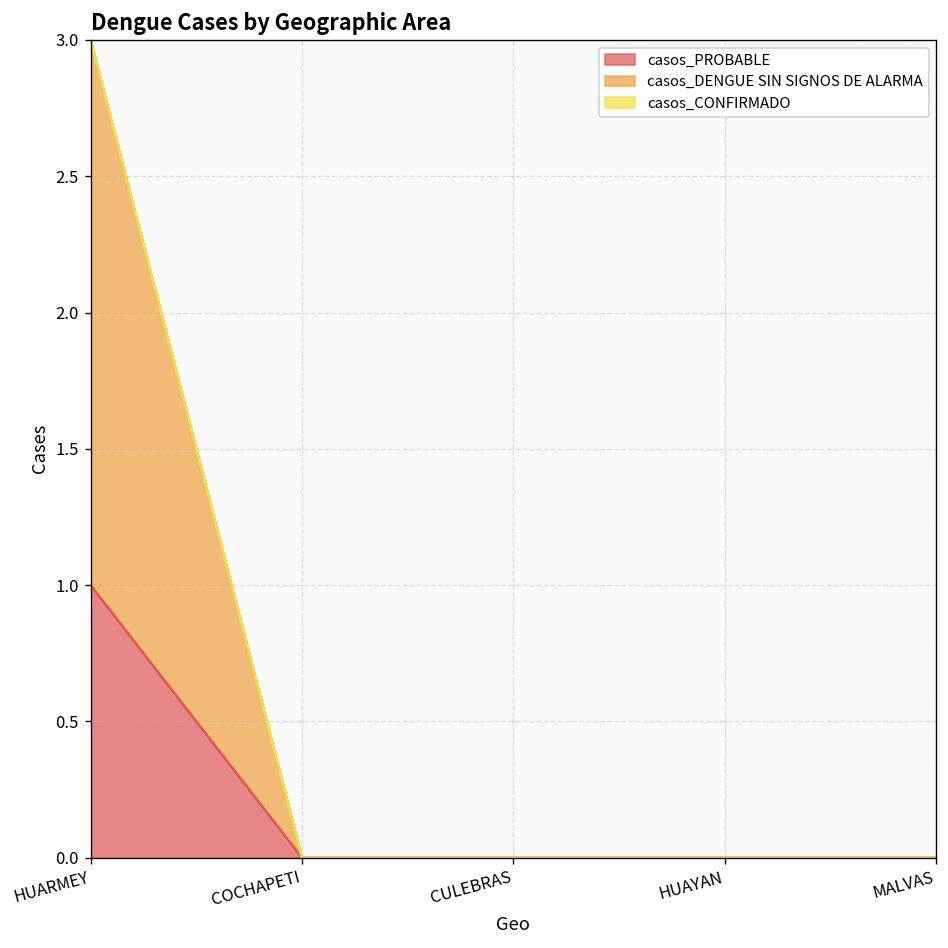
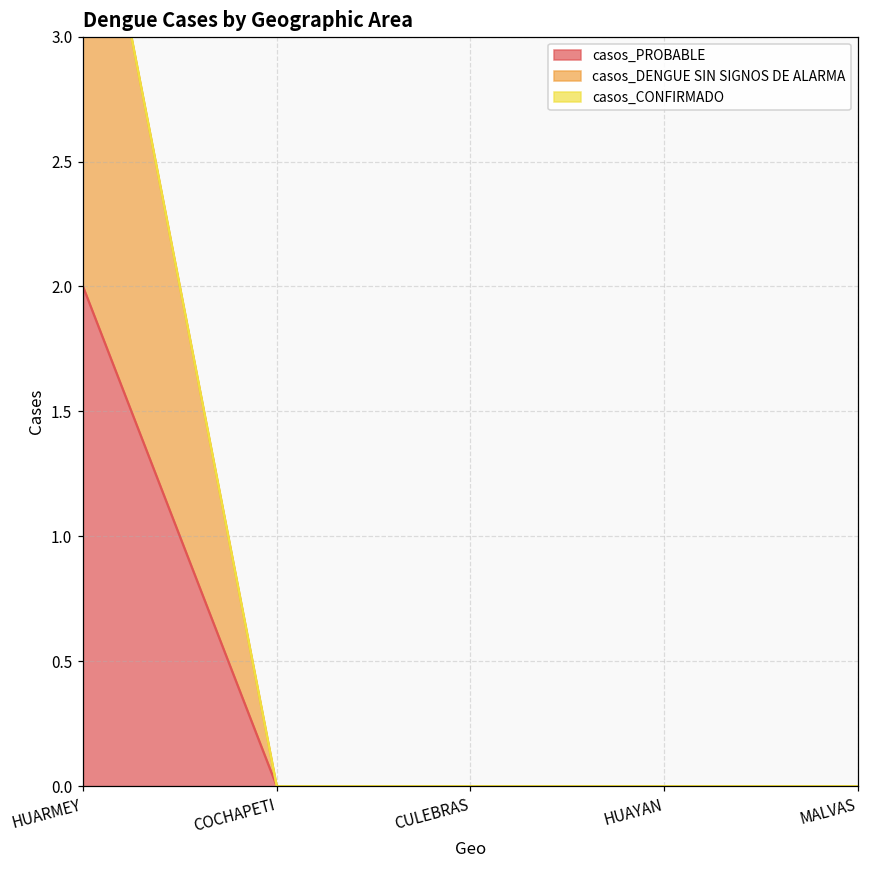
casos_PROBABLE, HUARMEY: 1 -> 2
